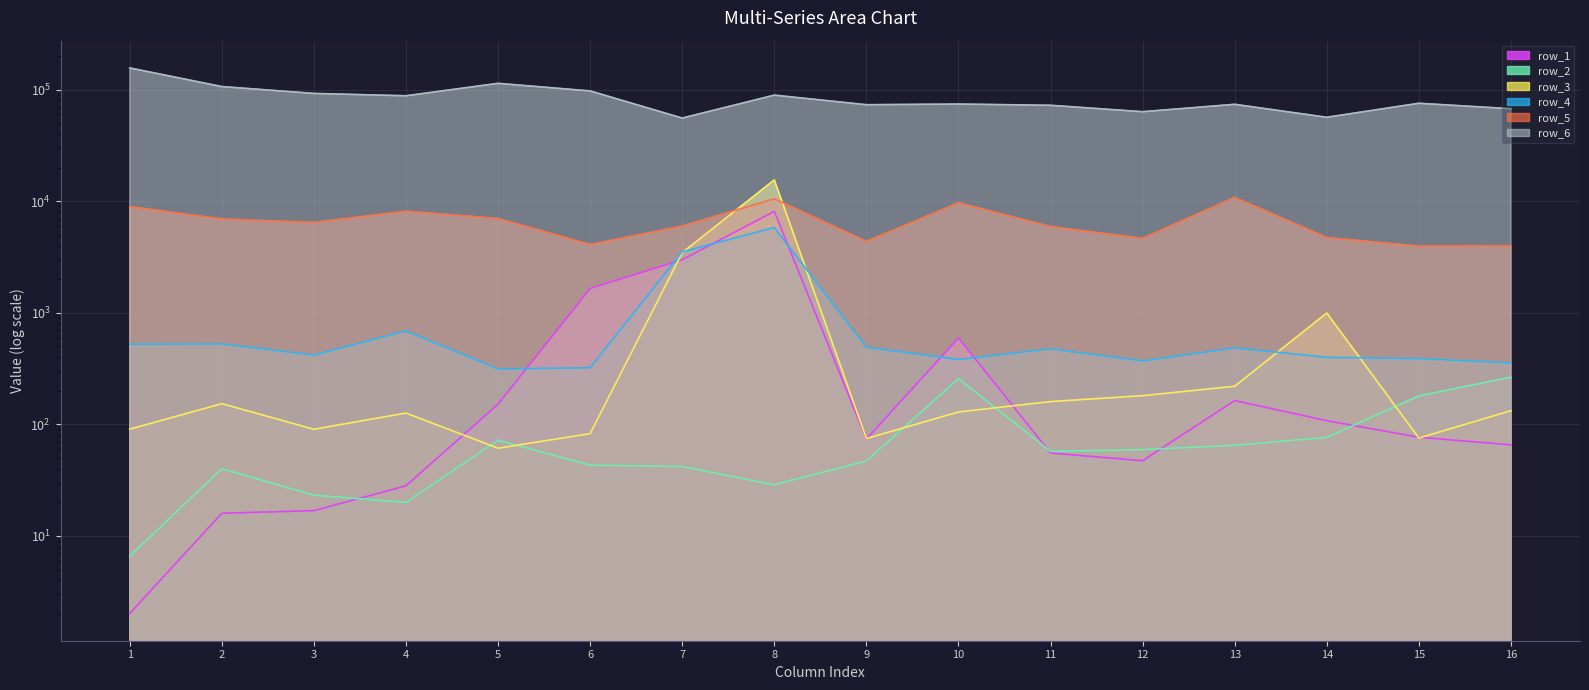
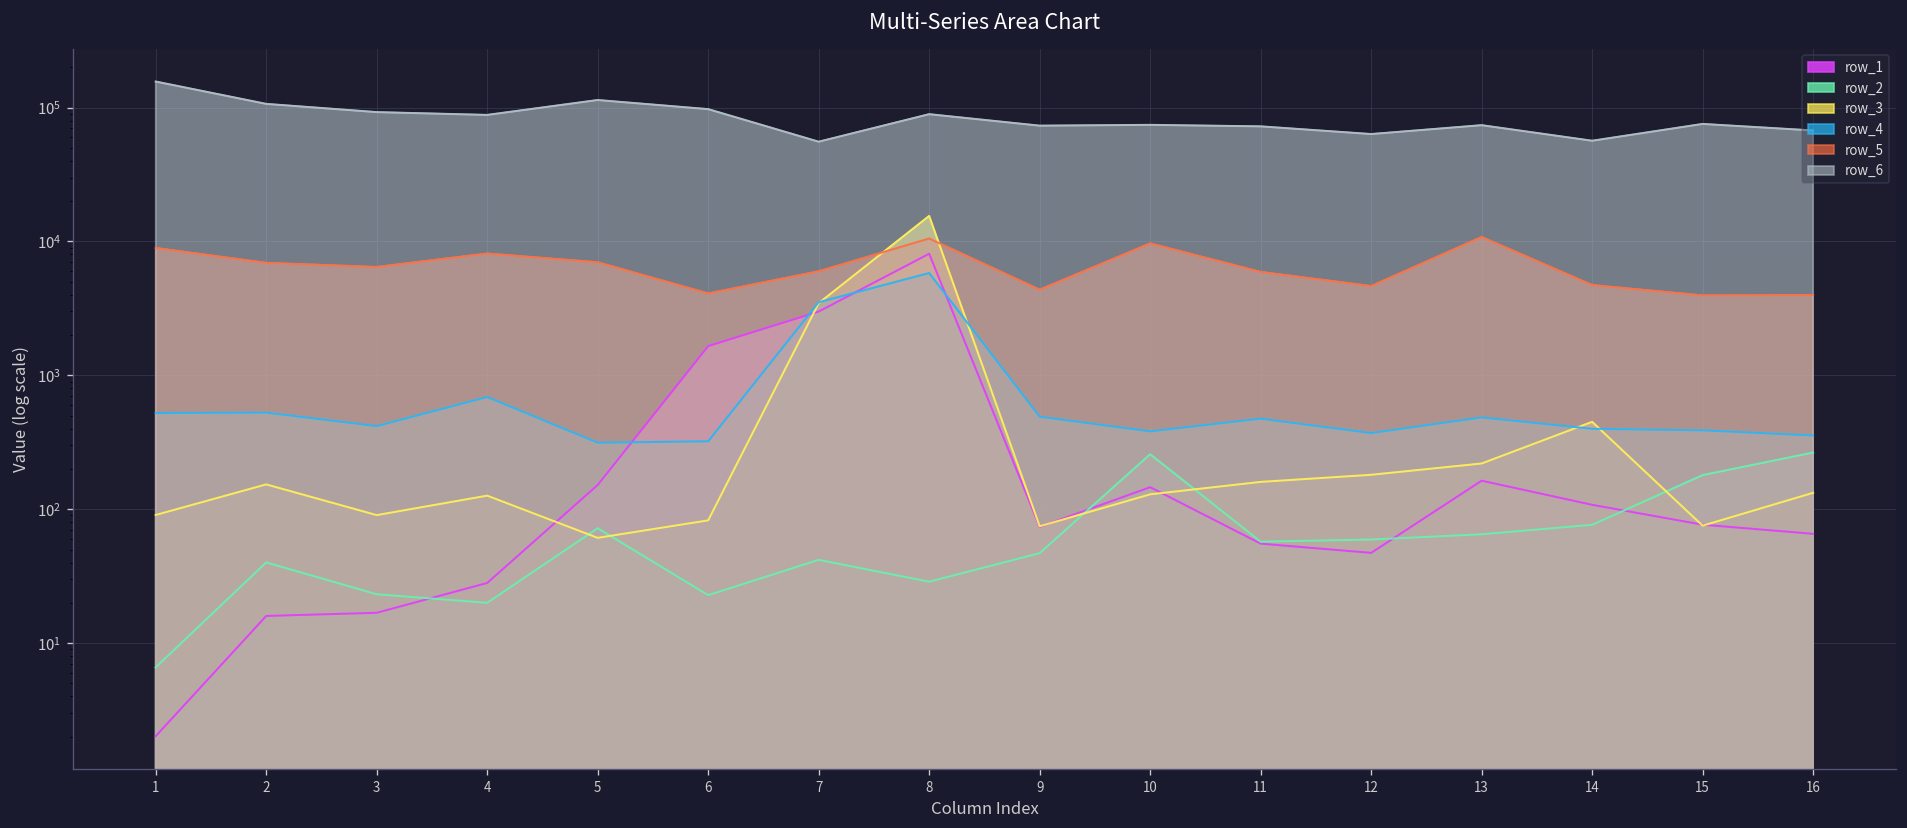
row_2, 6: 43 -> 23
row_1, 10: 600 -> 150
row_3, 14: 1000 -> 450
